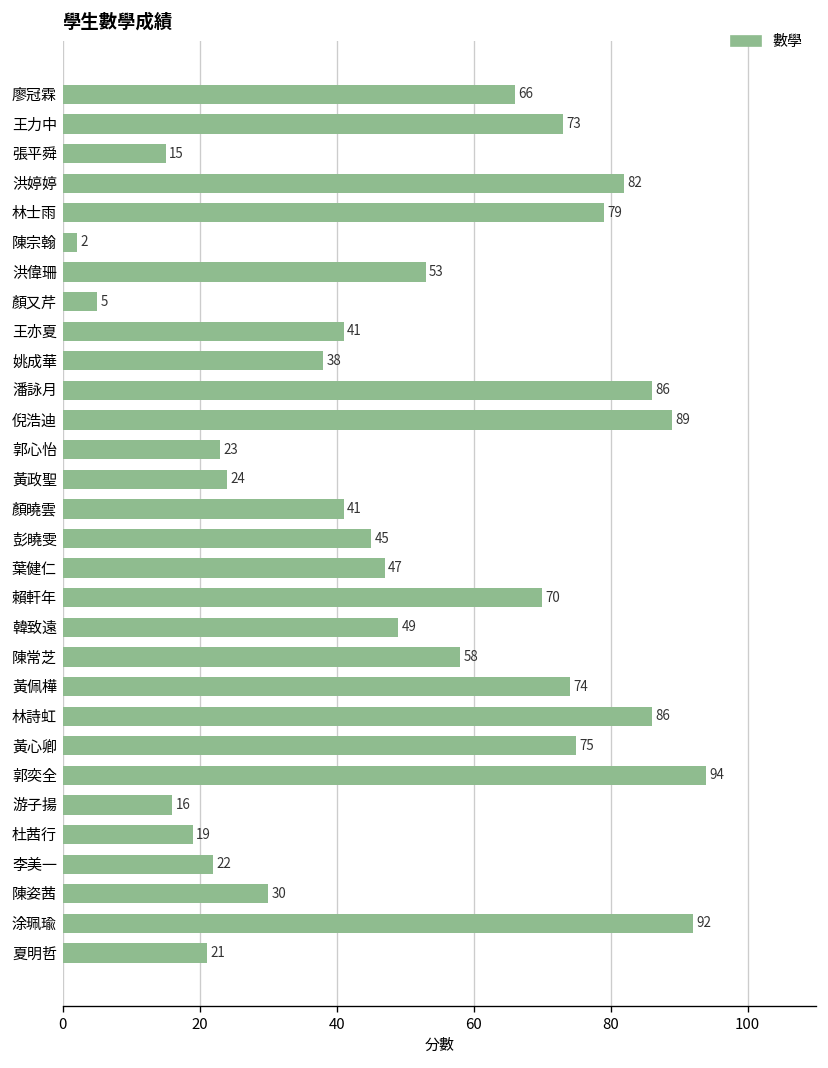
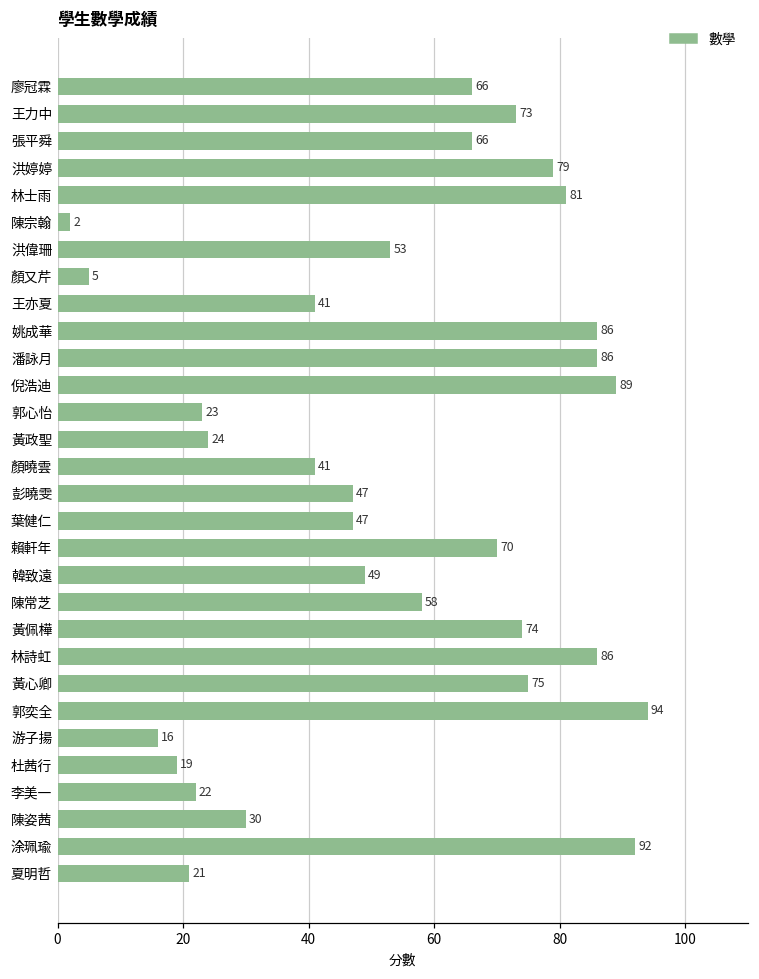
張平舜: 15 -> 66
洪婷婷: 82 -> 79
林士雨: 79 -> 81
姚成華: 38 -> 86
彭曉雯: 45 -> 47
